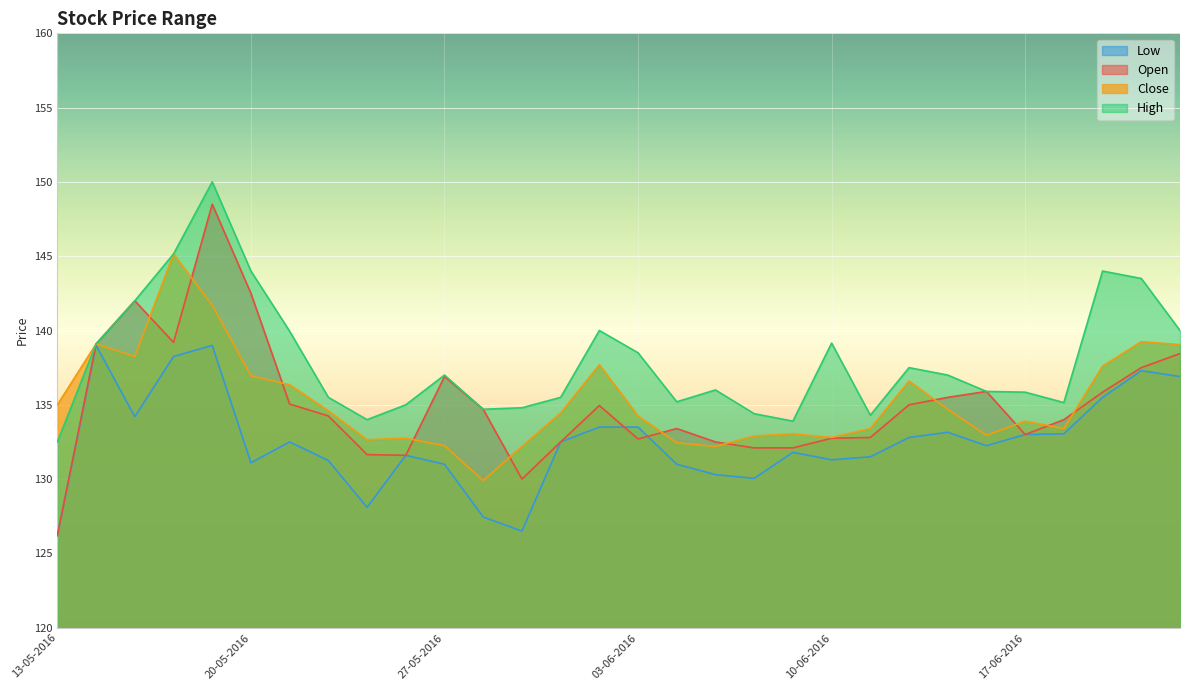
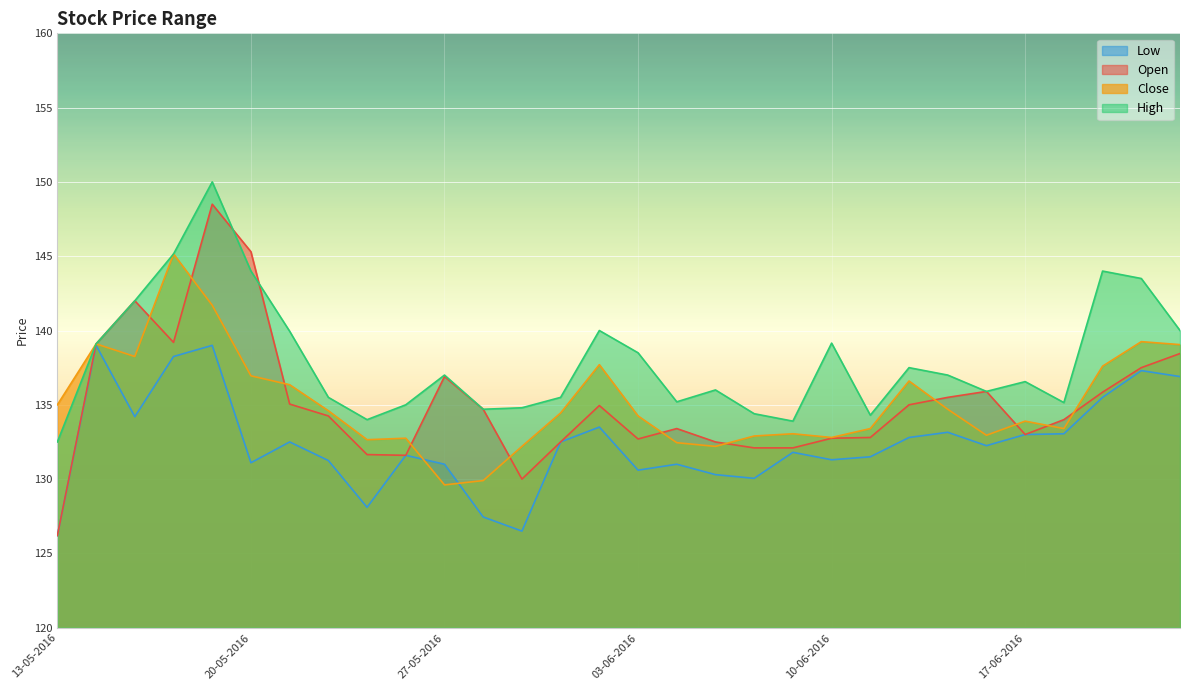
Open, 20-05-2016: 142.5 -> 145.3
Close, 27-05-2016: 132.3 -> 129.6
Low, 03-06-2016: 133.5 -> 130.6
High, 17-06-2016: 135.9 -> 136.6
